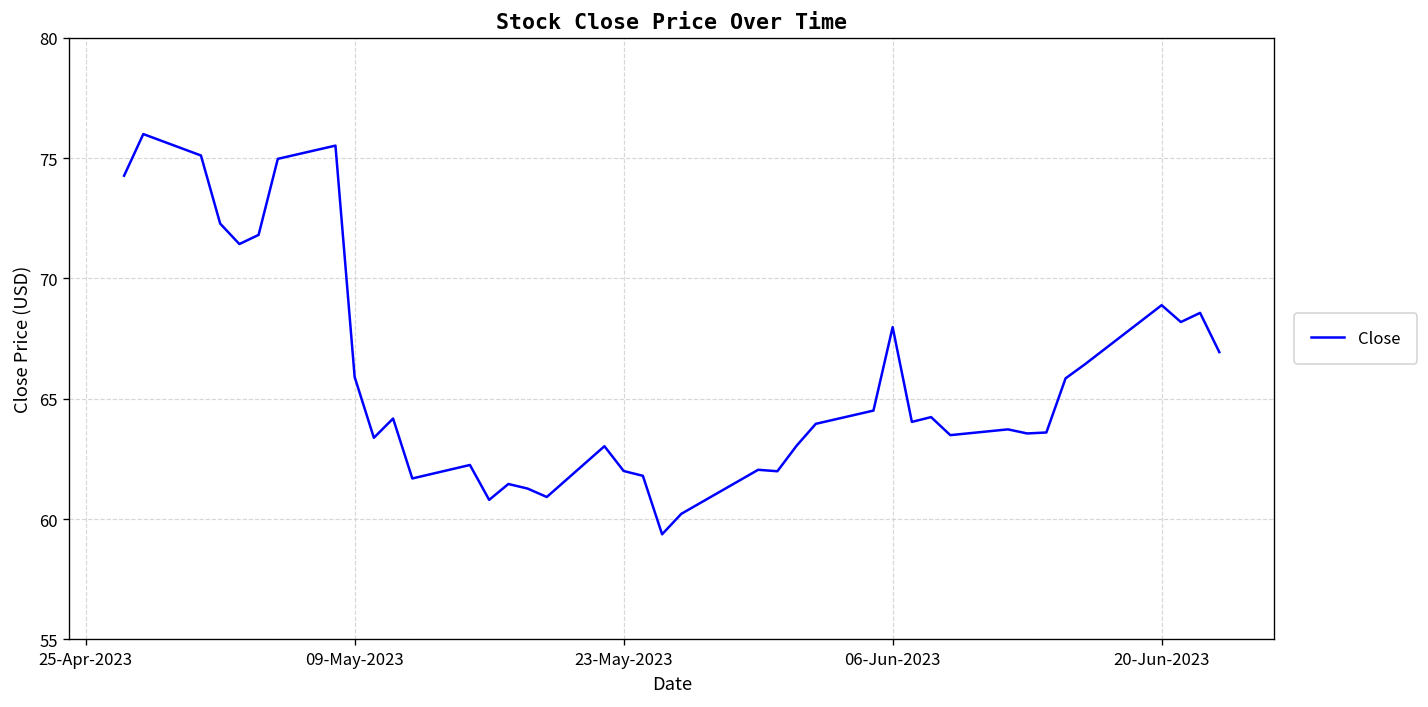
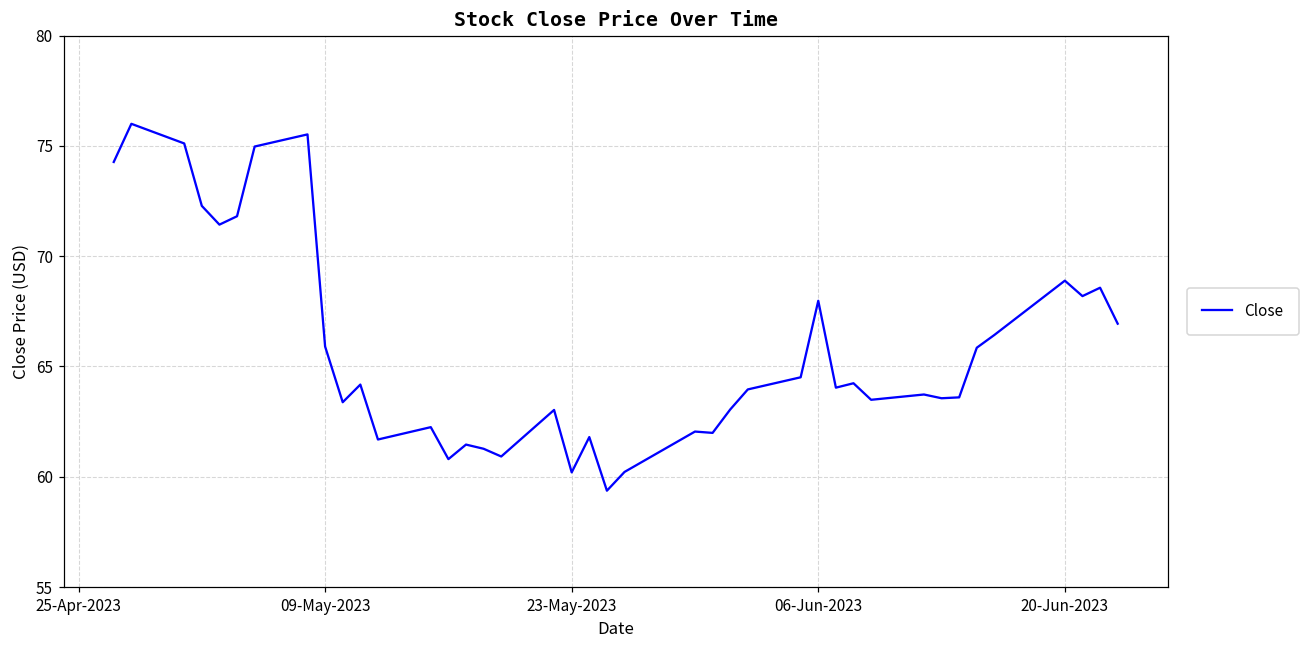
23-May-2023: 62.0 -> 60.2
